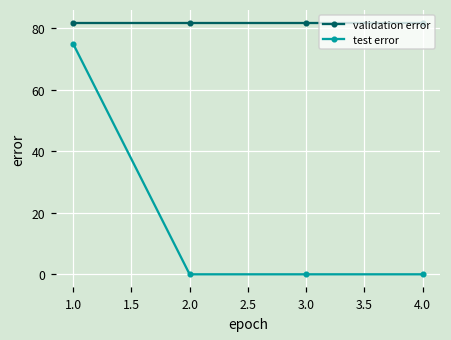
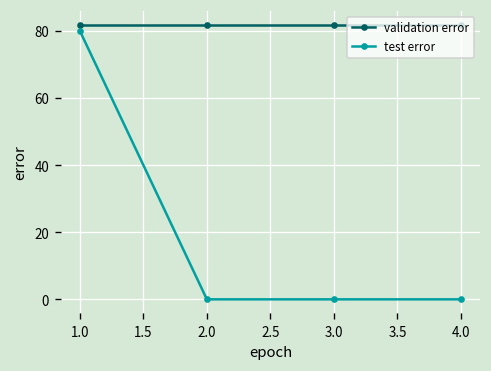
test error, 1.0: 75 -> 80
